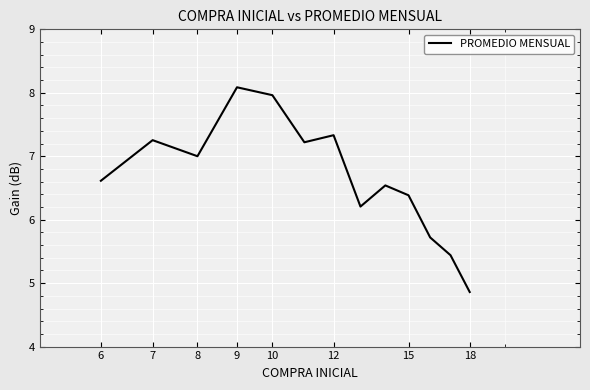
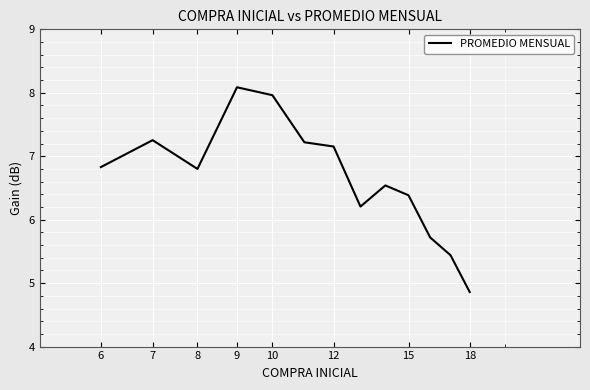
6: 6.6 -> 6.8
8: 7.0 -> 6.8
12: 7.3 -> 7.2
